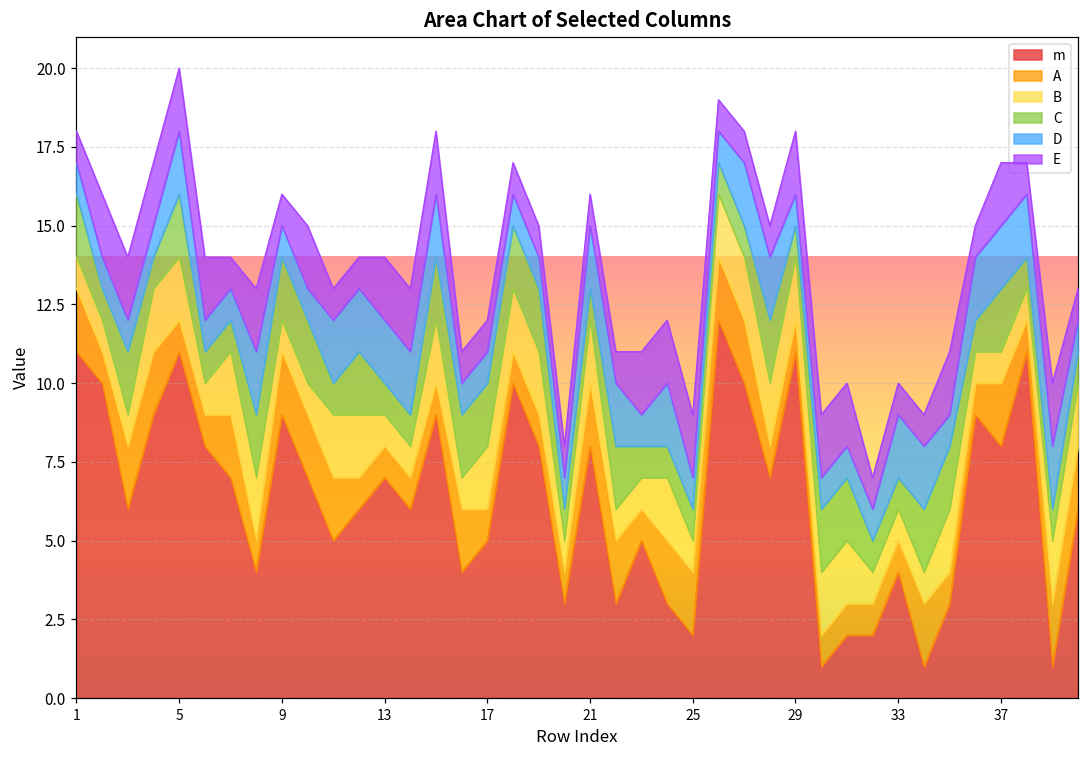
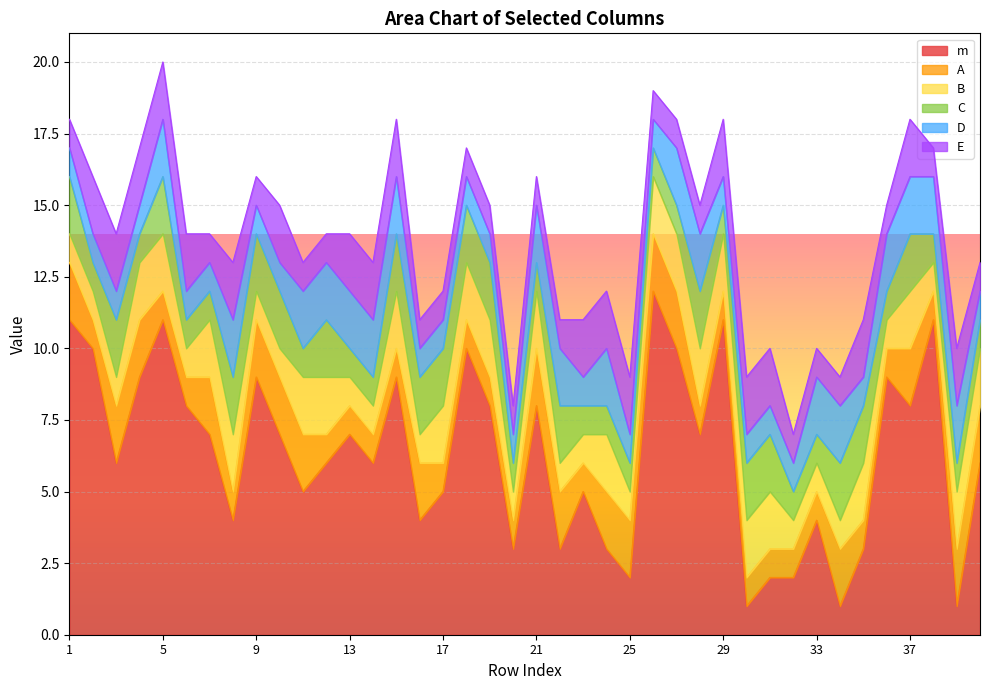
B, 37: 1 -> 2
